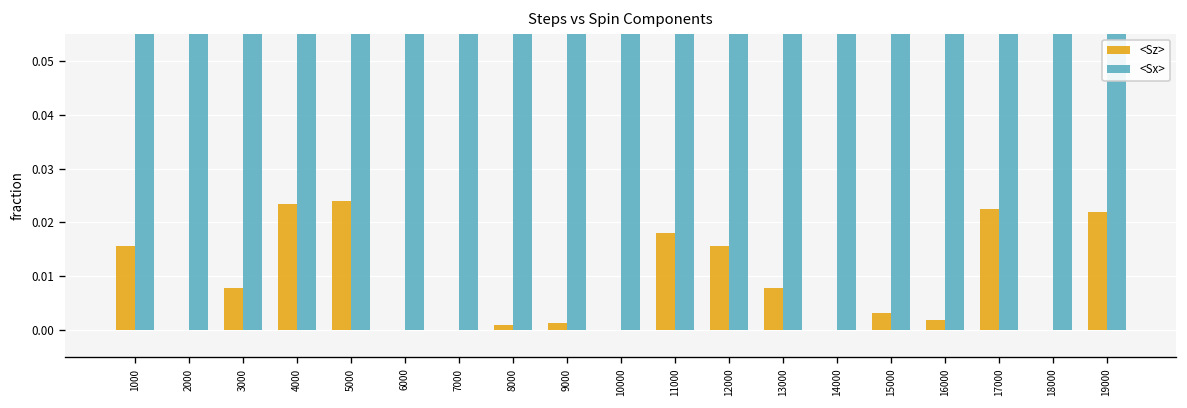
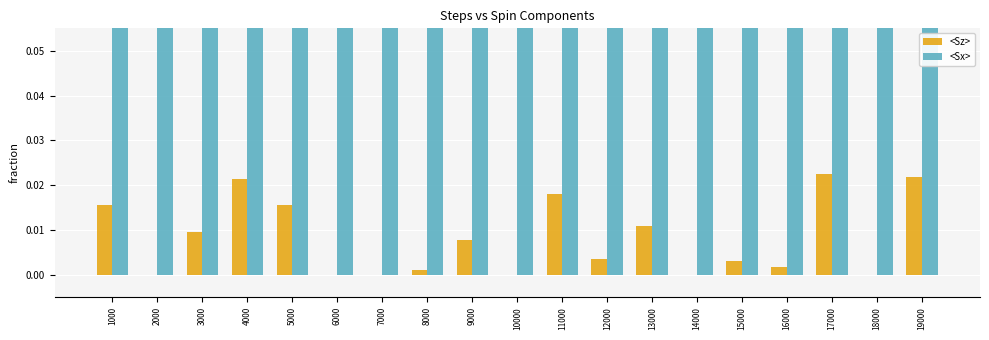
<Sz>, 3000: 0.008 -> 0.010
<Sz>, 4000: 0.023 -> 0.022
<Sz>, 5000: 0.024 -> 0.016
<Sz>, 9000: 0.001 -> 0.008
<Sz>, 12000: 0.016 -> 0.003
<Sz>, 13000: 0.008 -> 0.011
